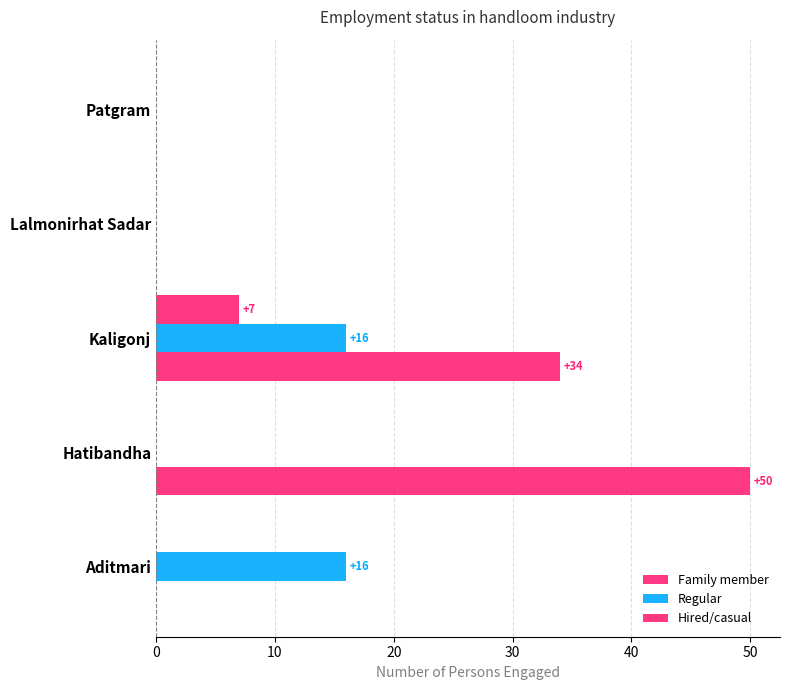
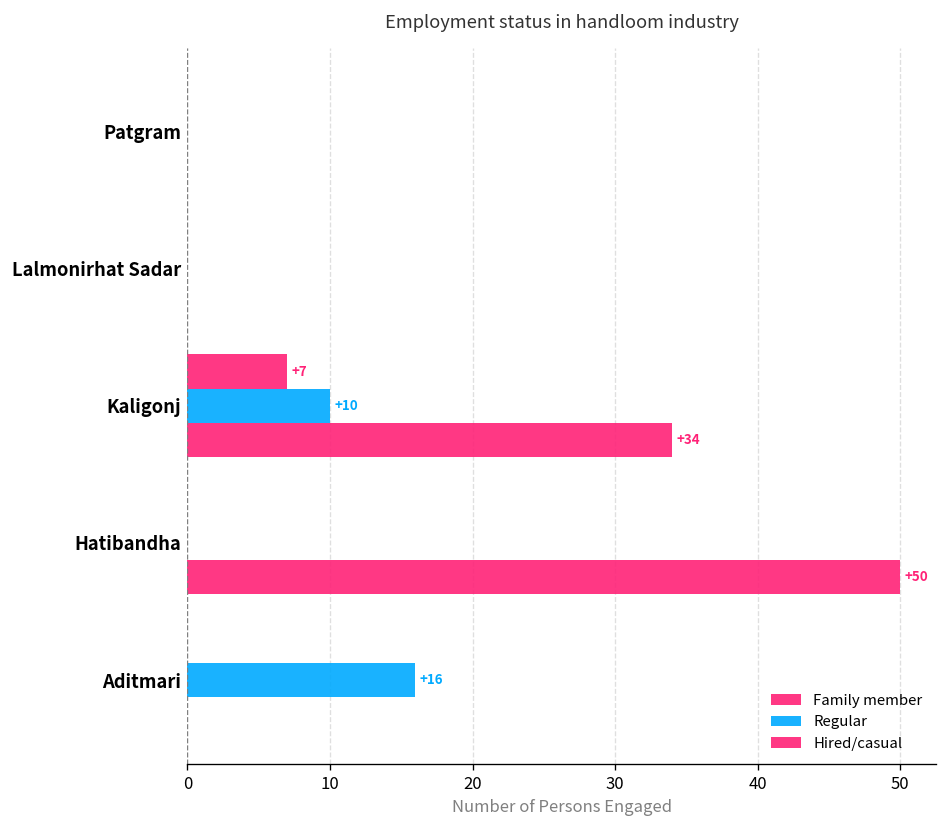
Regular, Kaligonj: +16 -> +10
